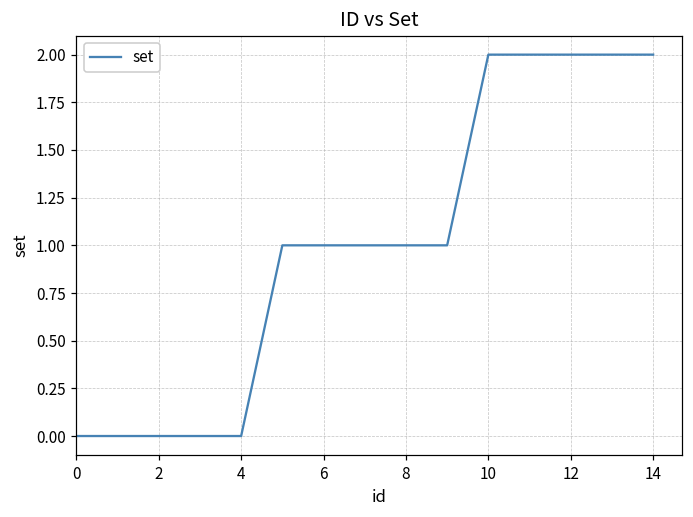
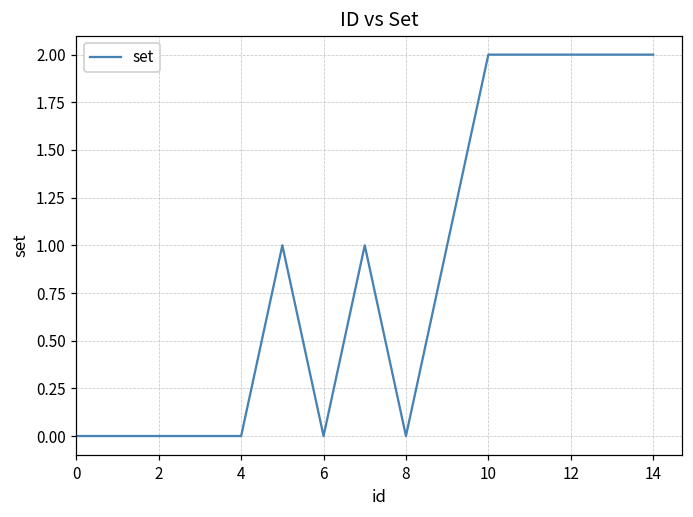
6: 1 -> 0
8: 1 -> 0
